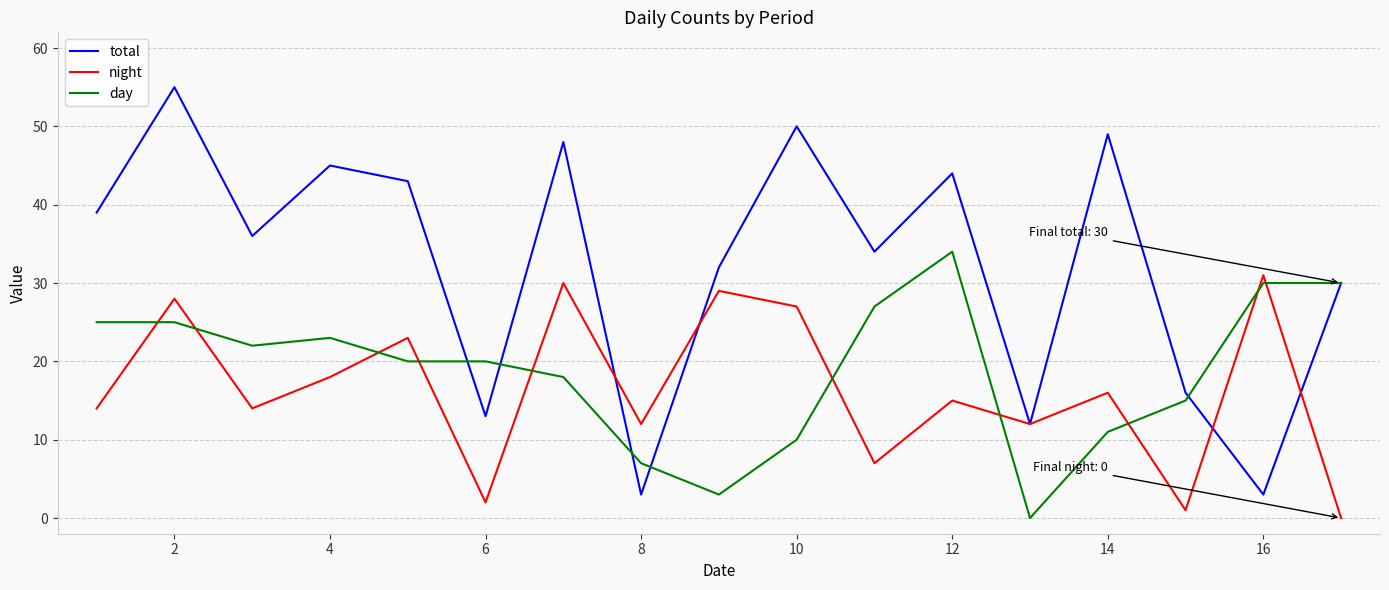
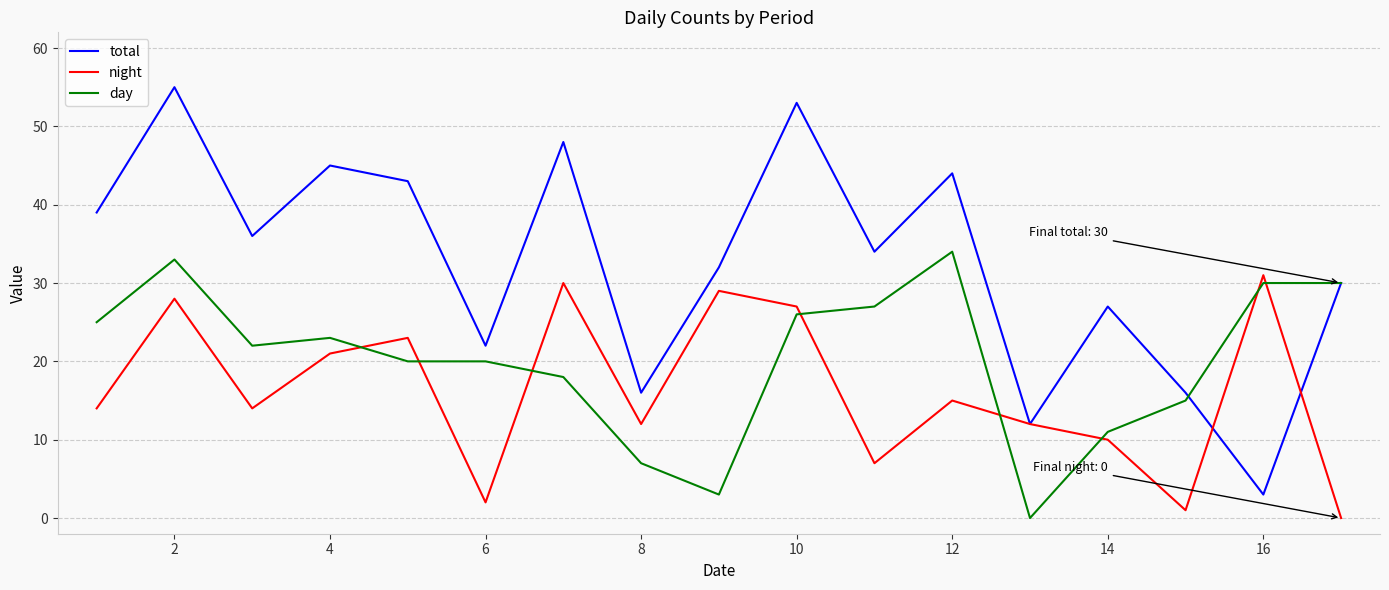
day, 2: 25 -> 33
night, 4: 18 -> 21
total, 6: 13 -> 22
total, 8: 3 -> 16
total, 10: 50 -> 53
day, 10: 10 -> 26
total, 14: 49 -> 27
night, 14: 16 -> 10
